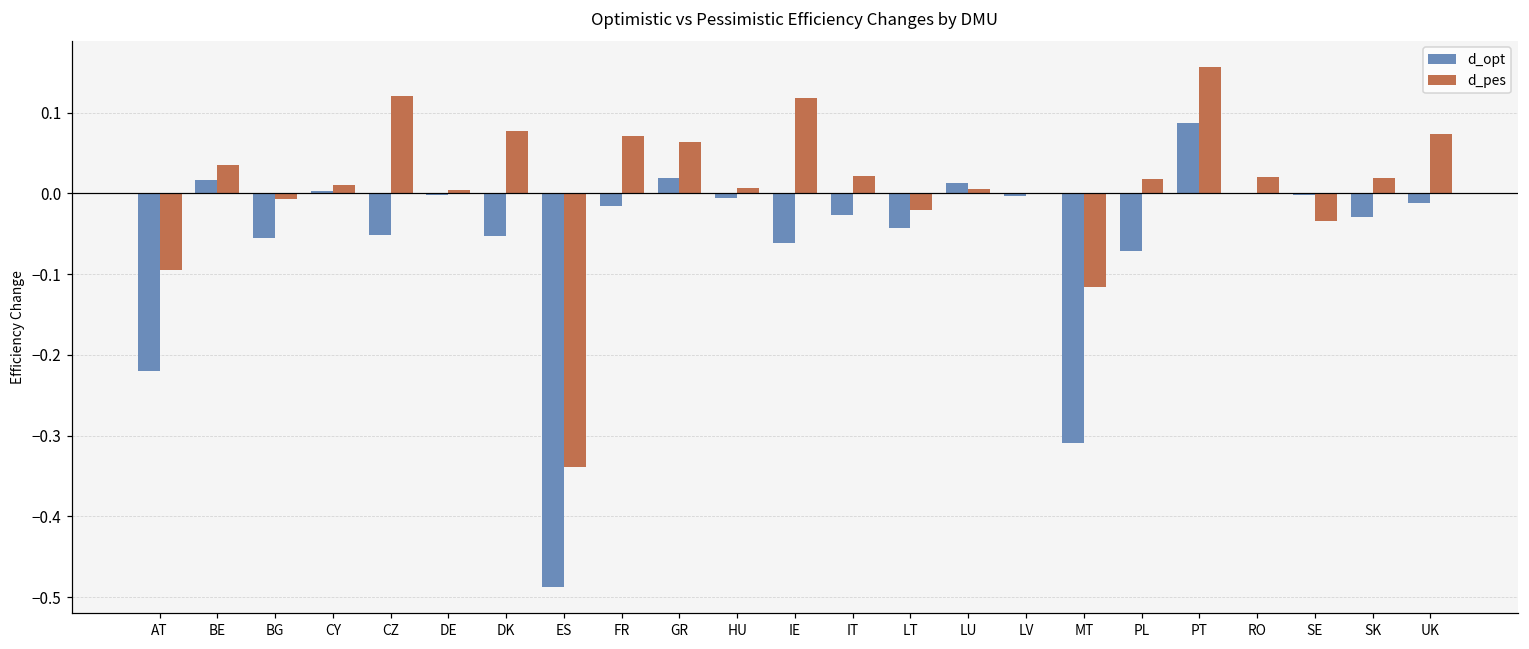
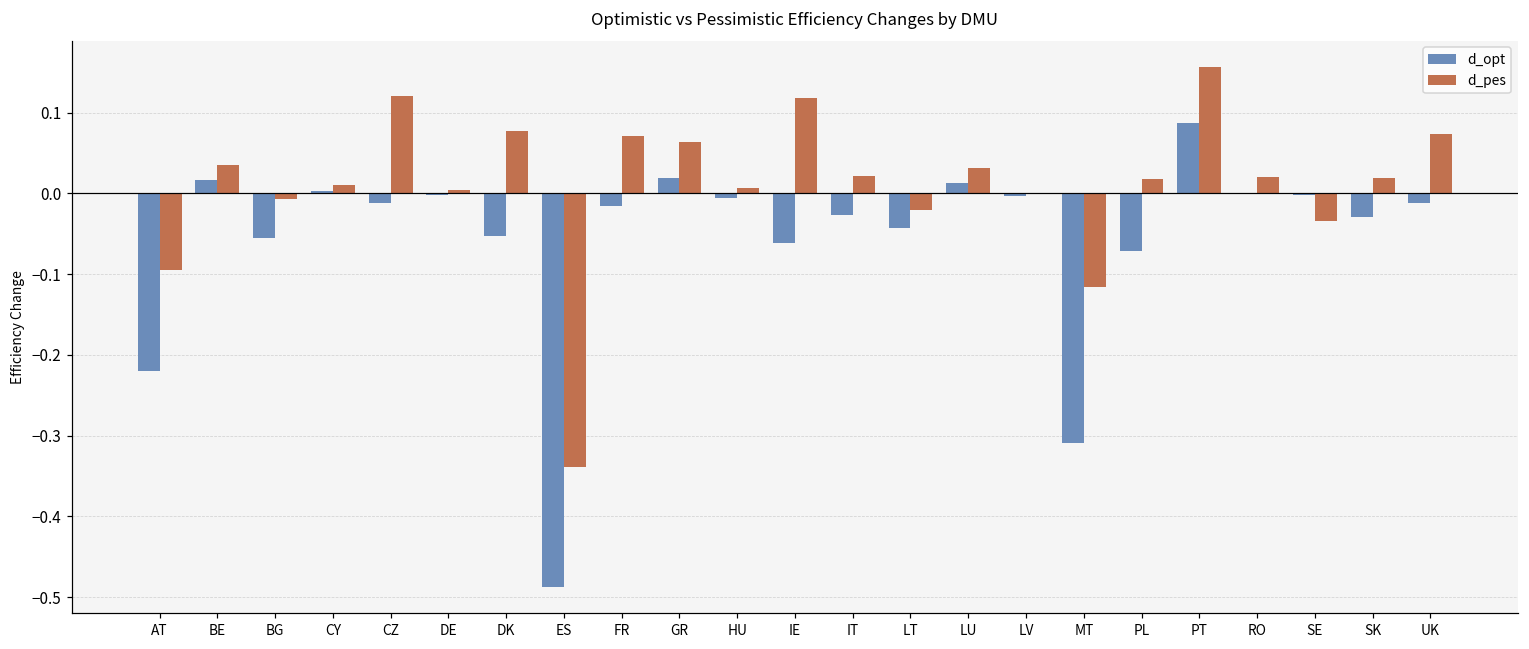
d_opt, CZ: -0.05 -> -0.01
d_pes, LU: 0.01 -> 0.03
